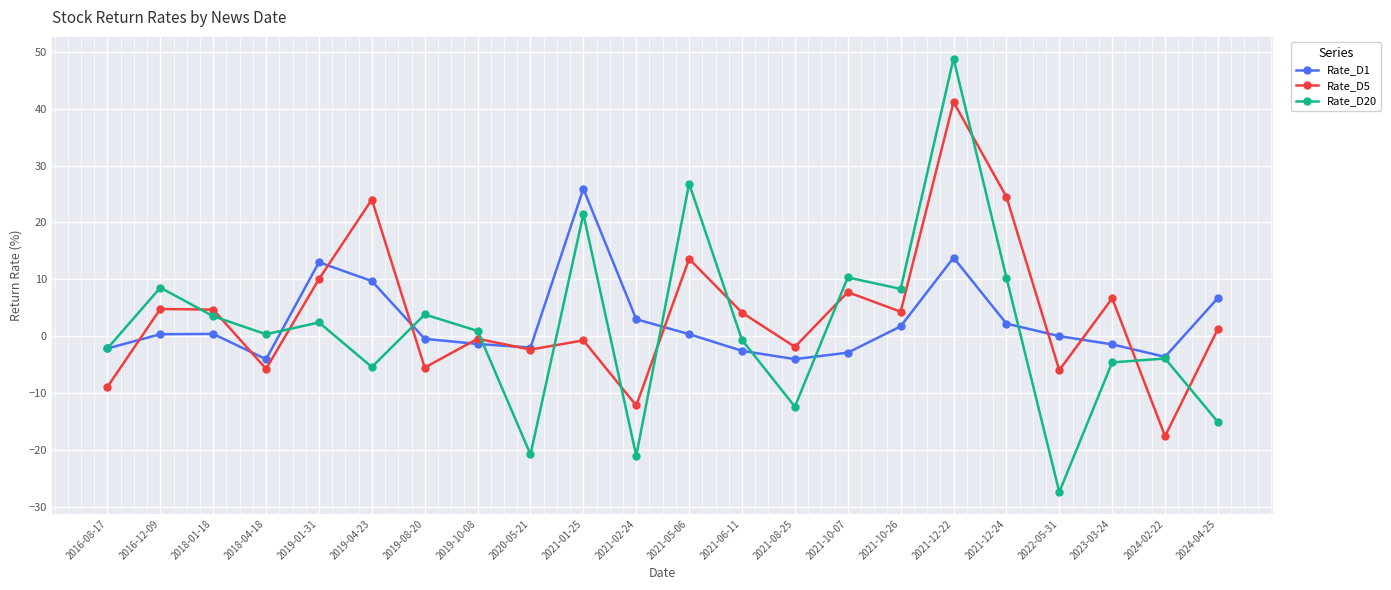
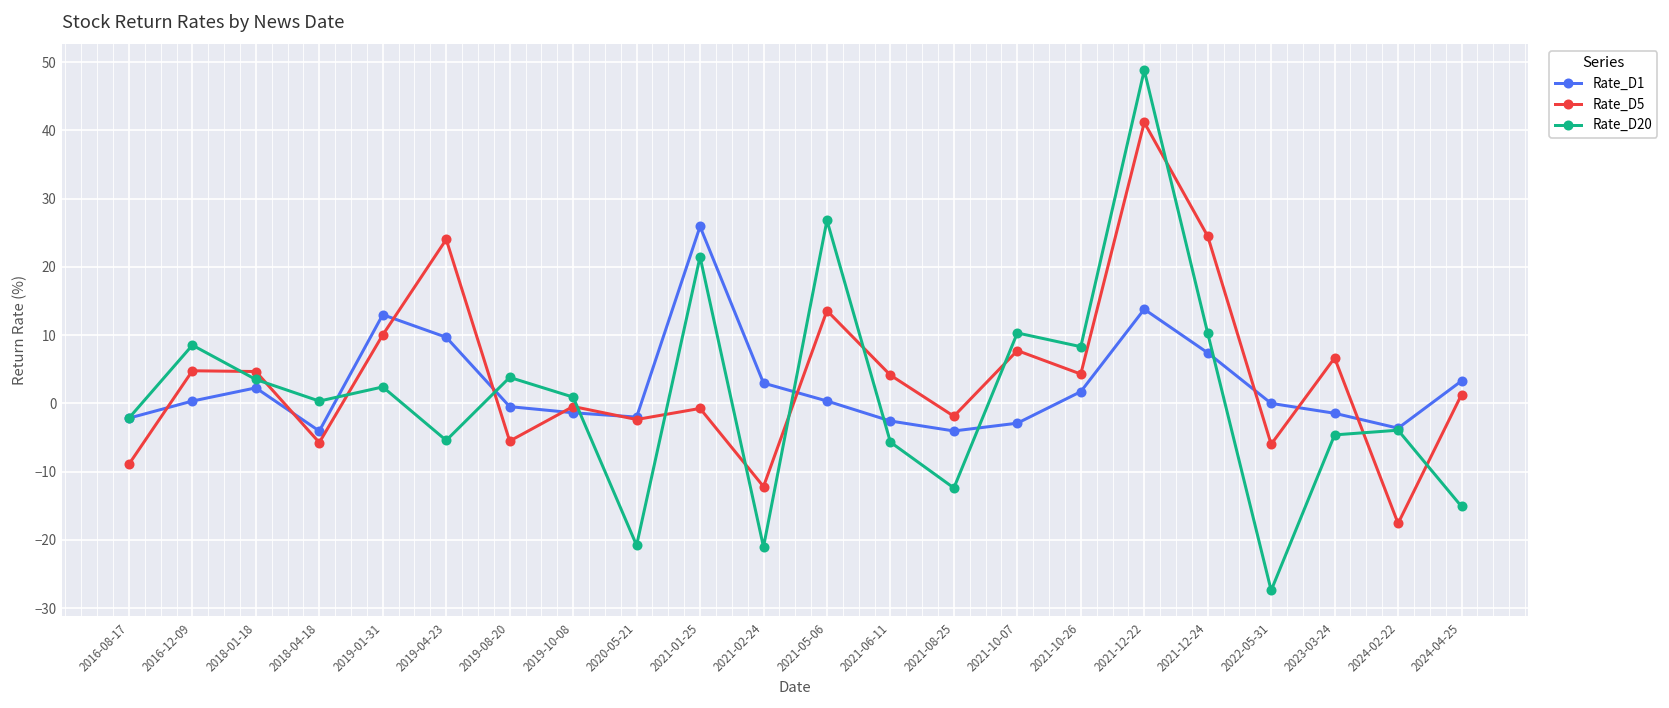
Rate_D1, 2018-01-18: 0 -> 2
Rate_D20, 2021-06-11: -1 -> -6
Rate_D1, 2021-12-24: 2 -> 7
Rate_D1, 2024-04-25: 7 -> 3
